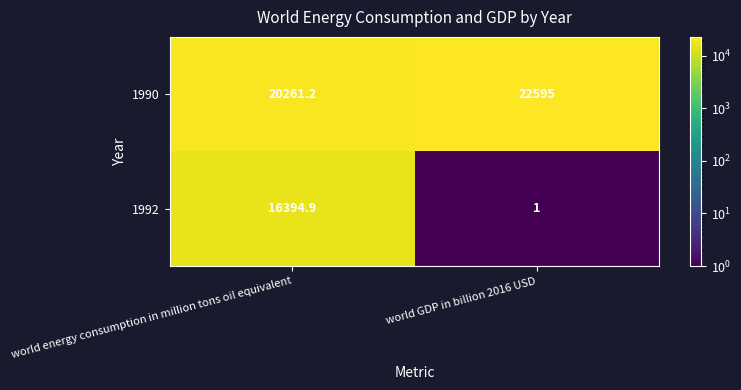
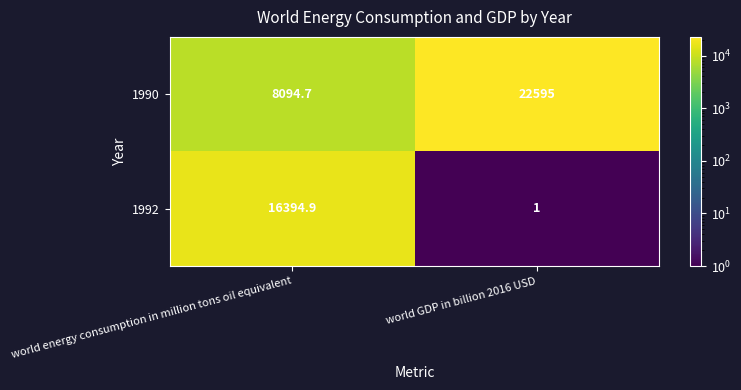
1990, world energy consumption in million tons oil equivalent: 20261.2 -> 8094.7
